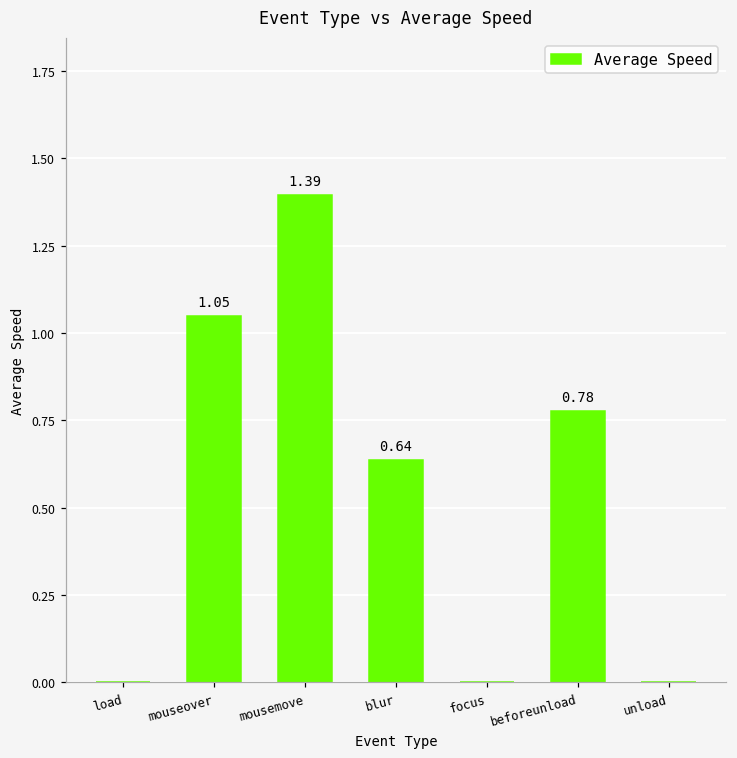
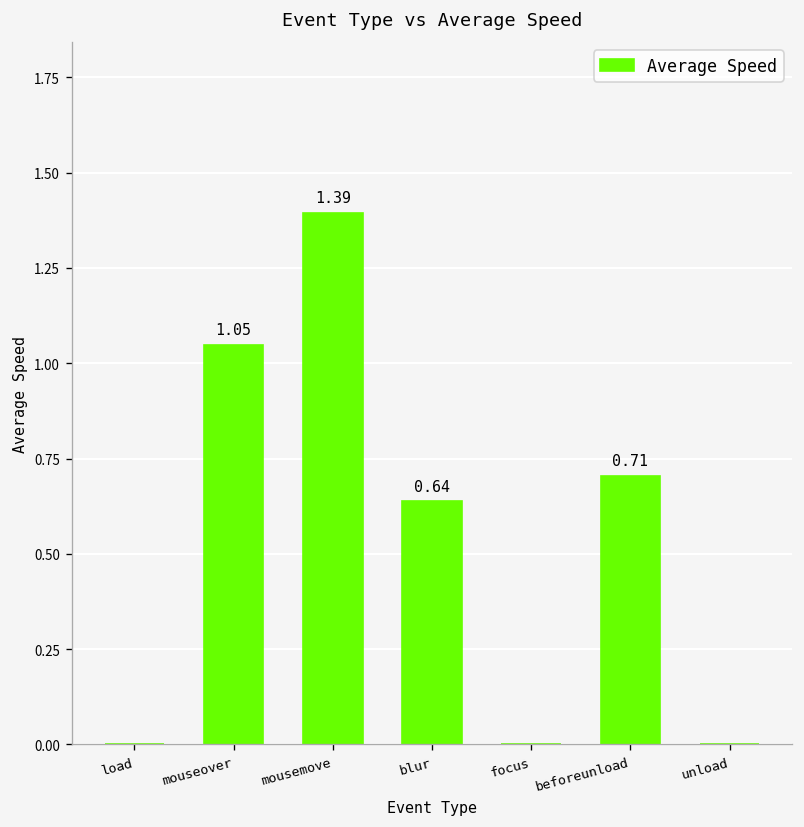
beforeunload: 0.78 -> 0.71
